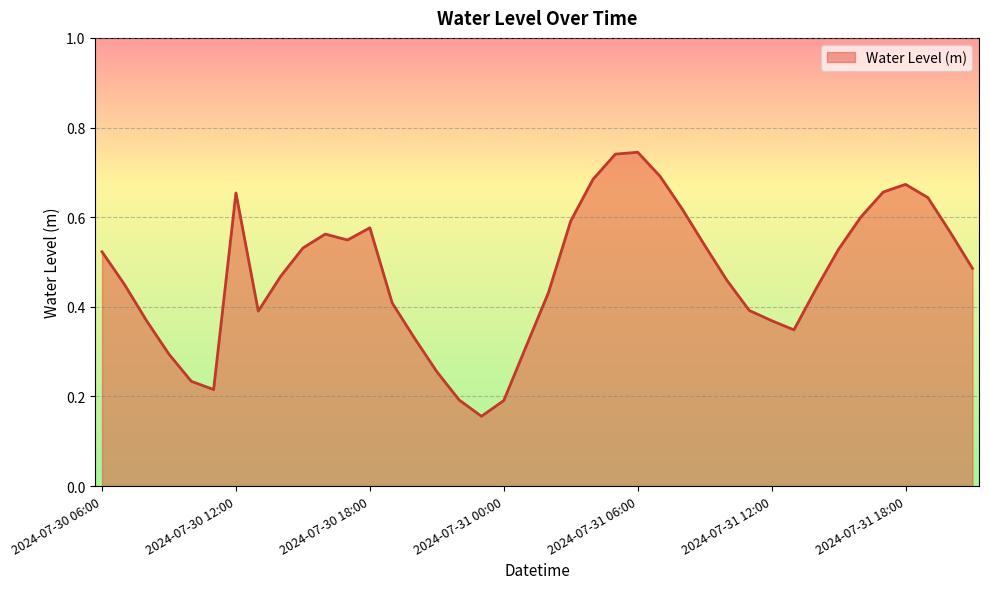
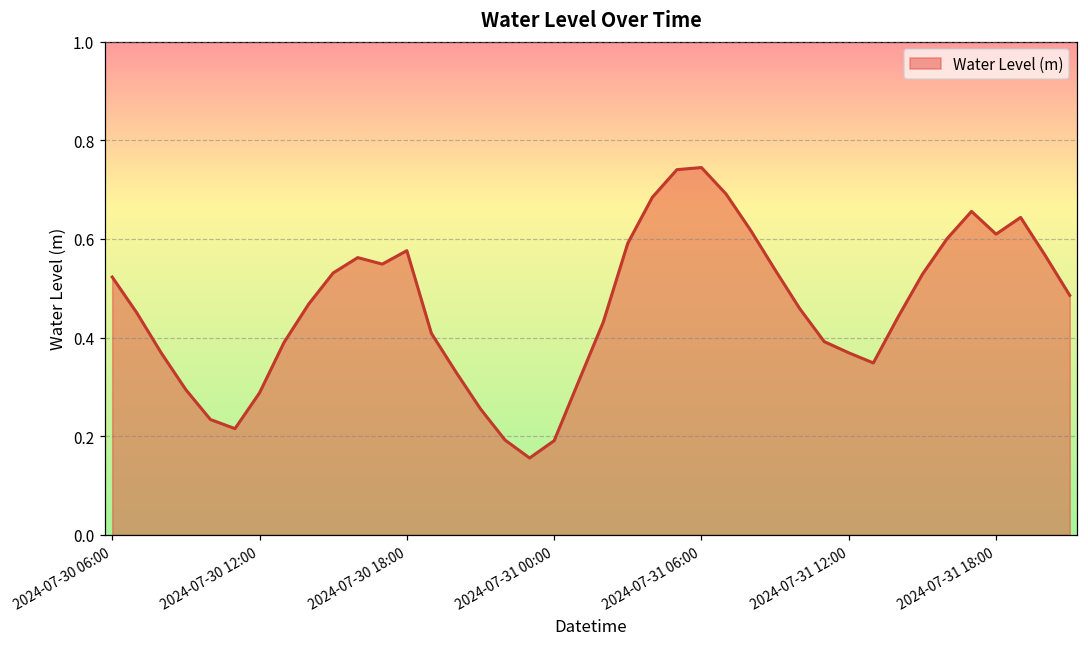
2024-07-30 12:00: 0.65 -> 0.29
2024-07-31 18:00: 0.67 -> 0.61
